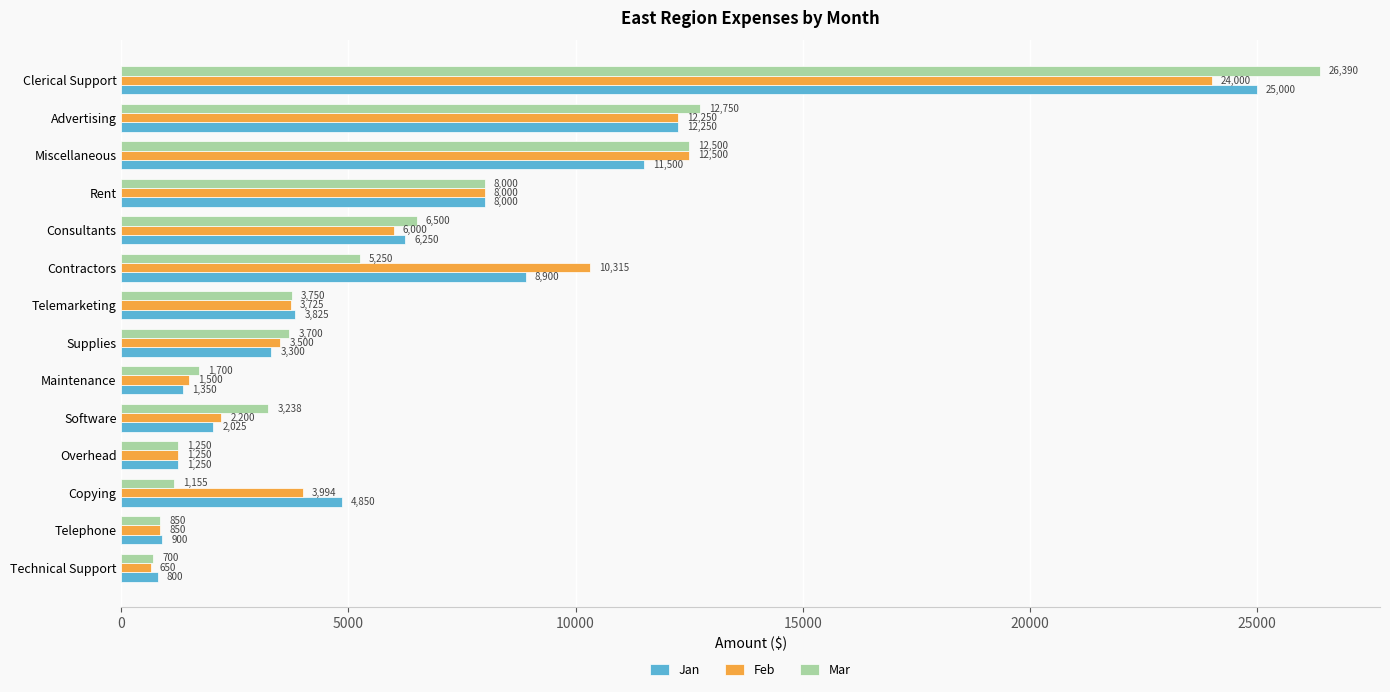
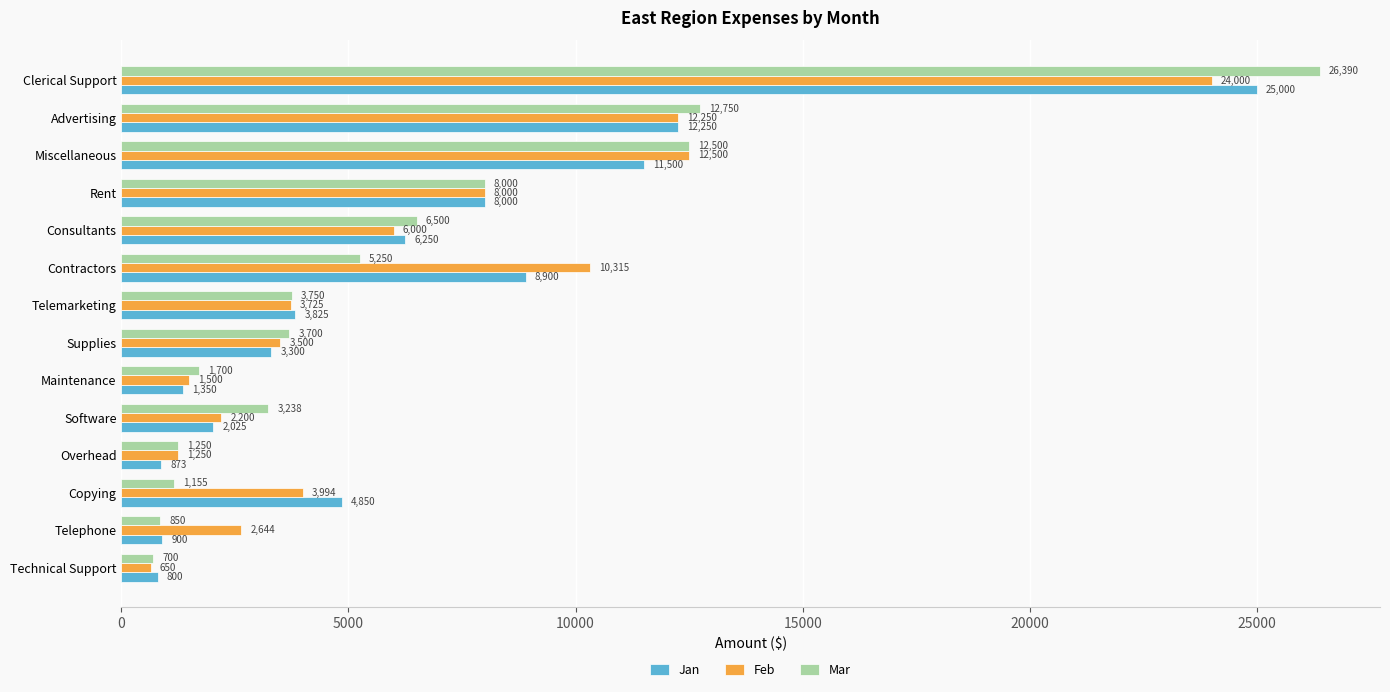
Jan, Overhead: 1,250 -> 873
Feb, Telephone: 850 -> 2,644
